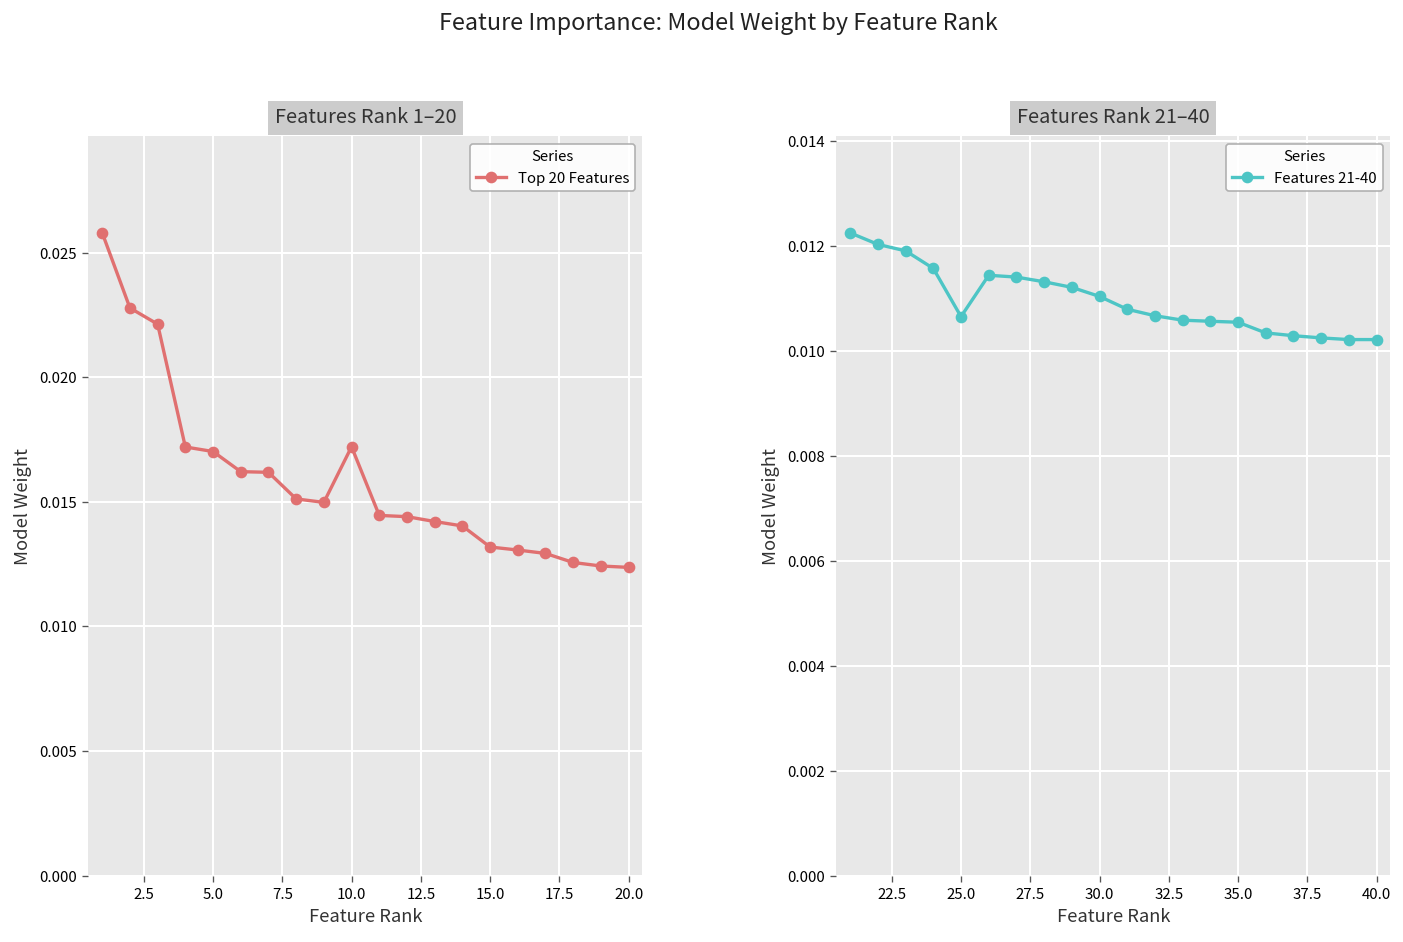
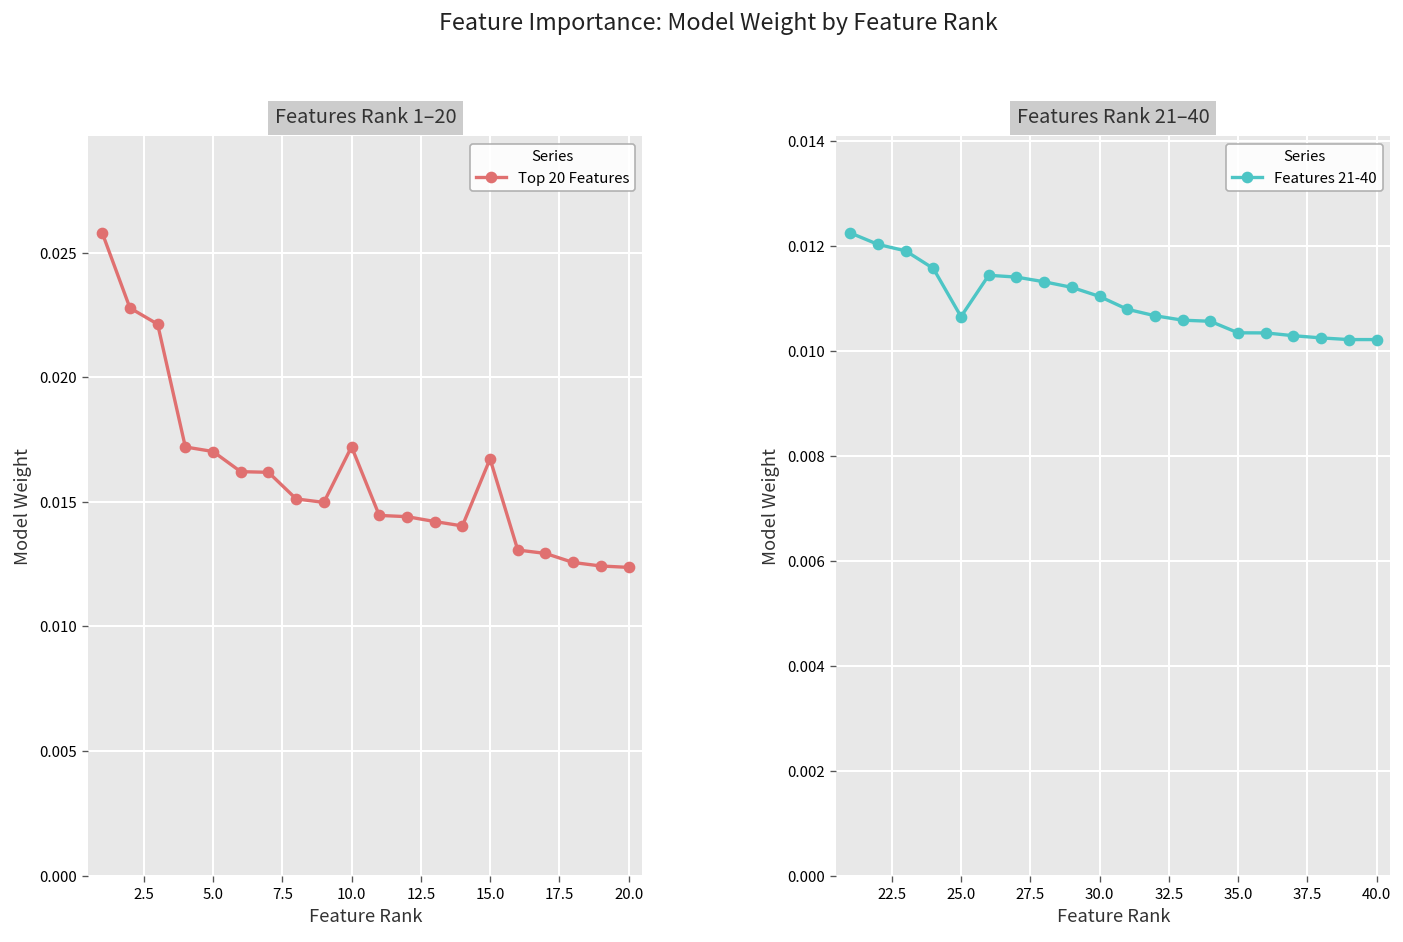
Features Rank 1–20, 15.0: 0.0132 -> 0.0167
Features Rank 21–40, 35.0: 0.0105 -> 0.0103
